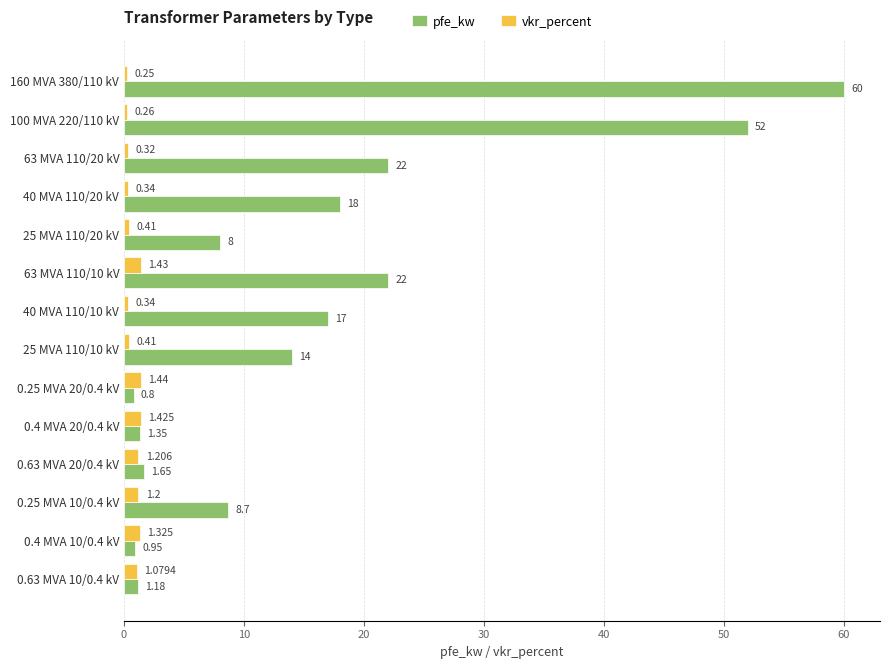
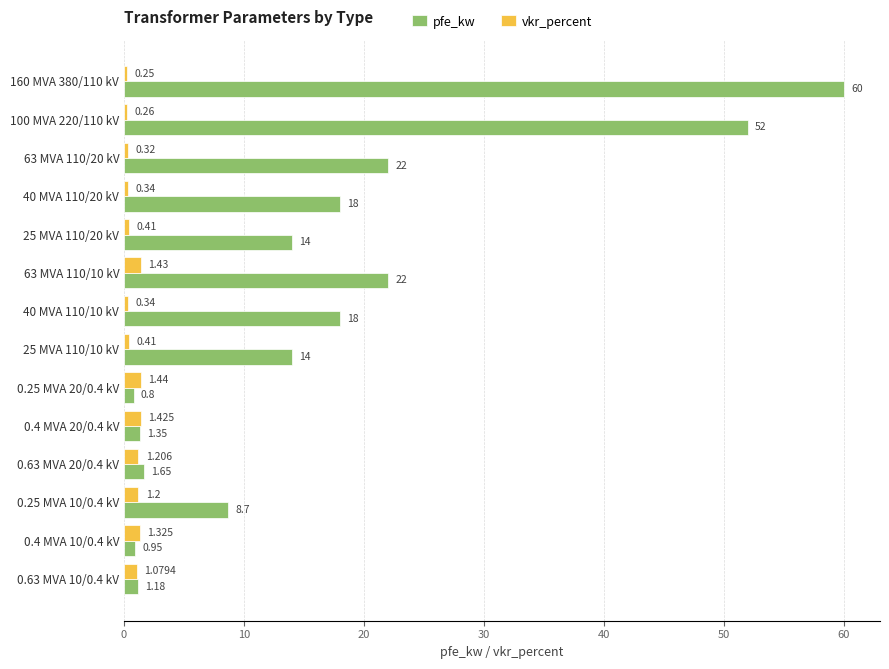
pfe_kw, 25 MVA 110/20 kV: 8 -> 14
pfe_kw, 40 MVA 110/10 kV: 17 -> 18
